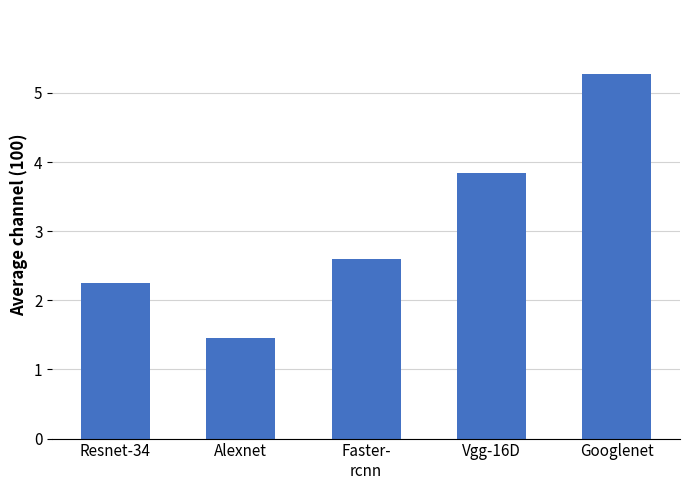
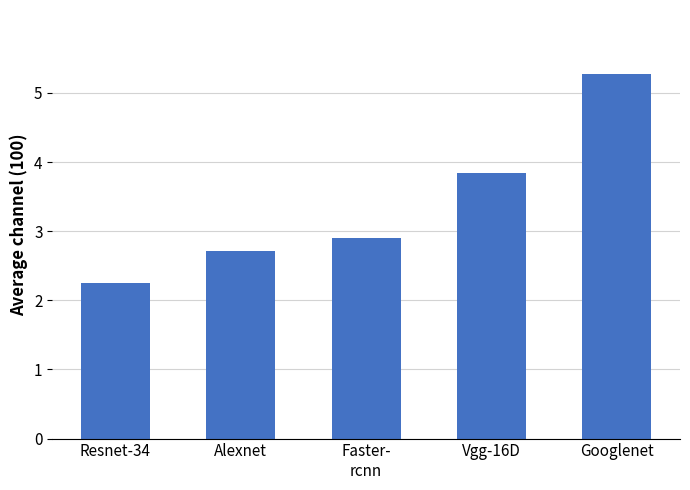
Alexnet: 1.5 -> 2.7
Faster- rcnn: 2.6 -> 2.9
